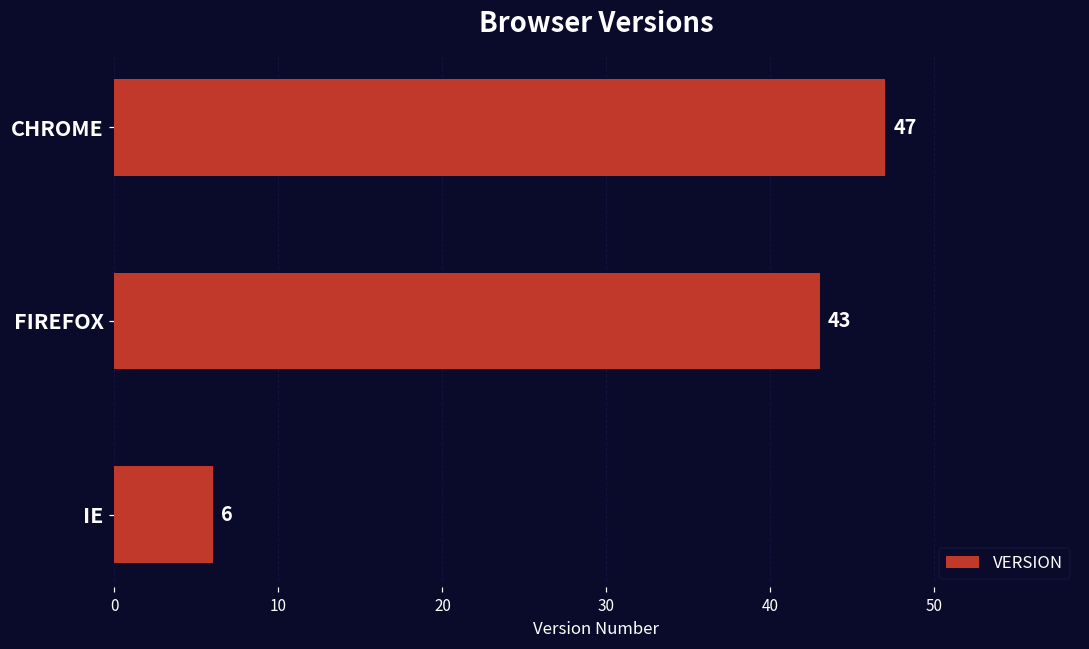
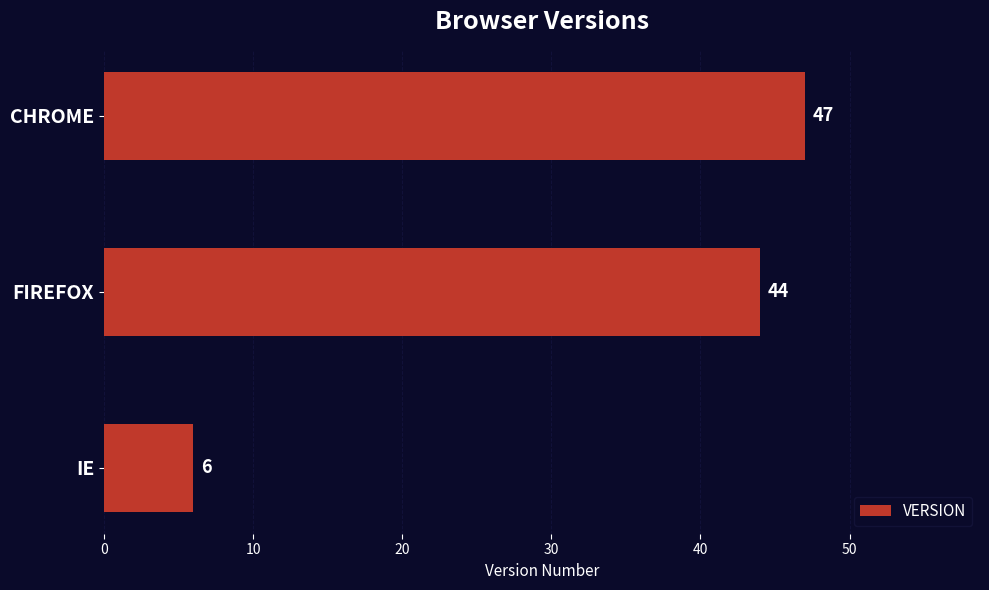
FIREFOX: 43 -> 44
